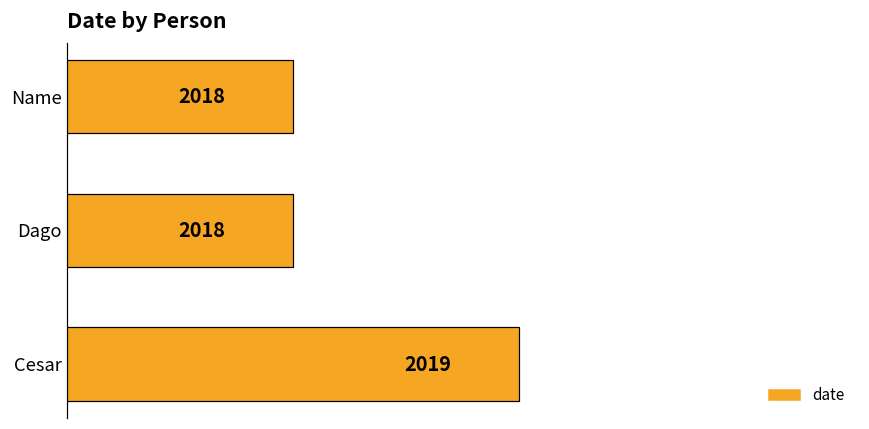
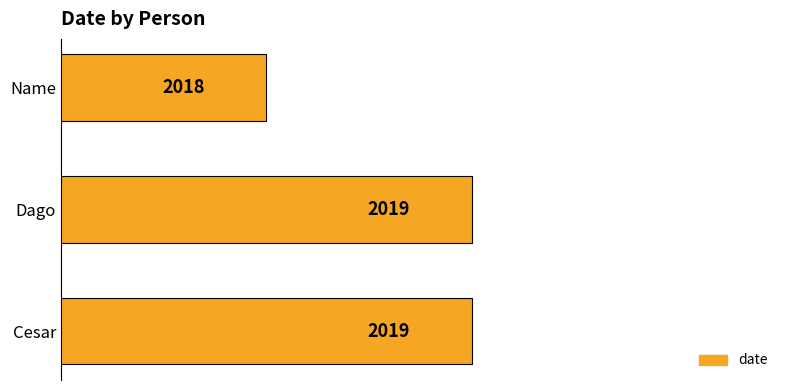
Dago: 2018 -> 2019
